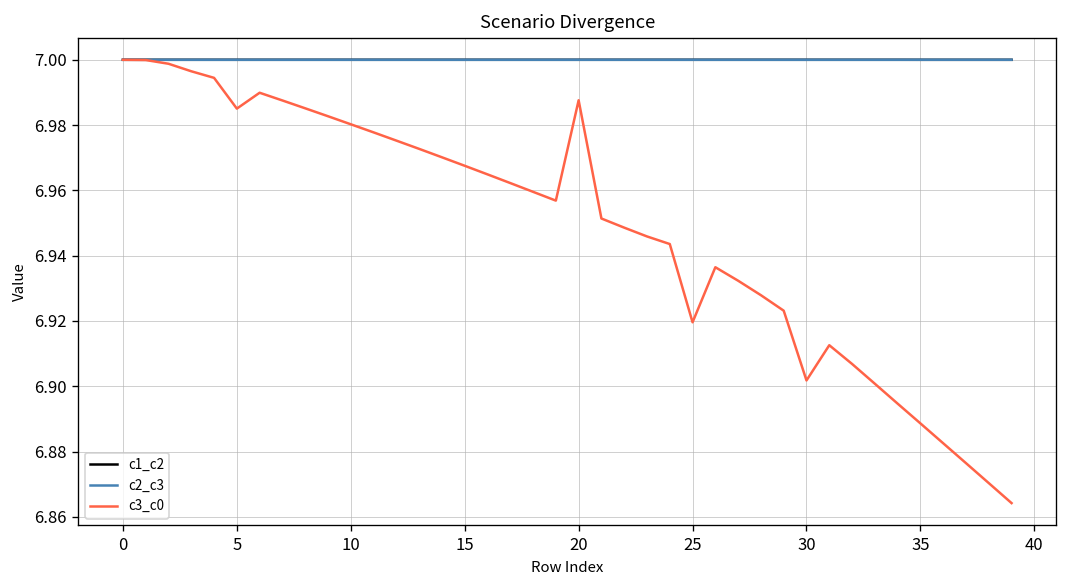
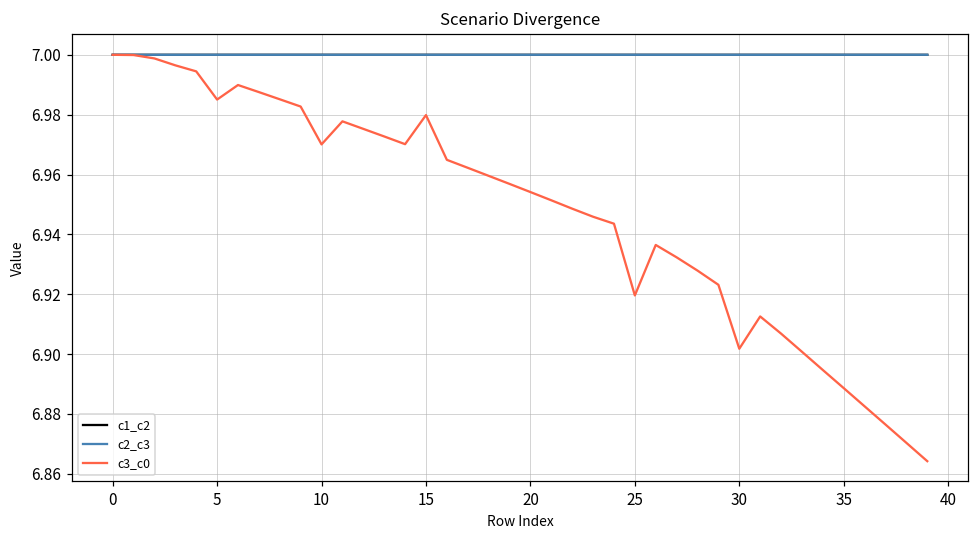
c3_c0, 10: 6.980 -> 6.970
c3_c0, 15: 6.968 -> 6.980
c3_c0, 20: 6.988 -> 6.954
